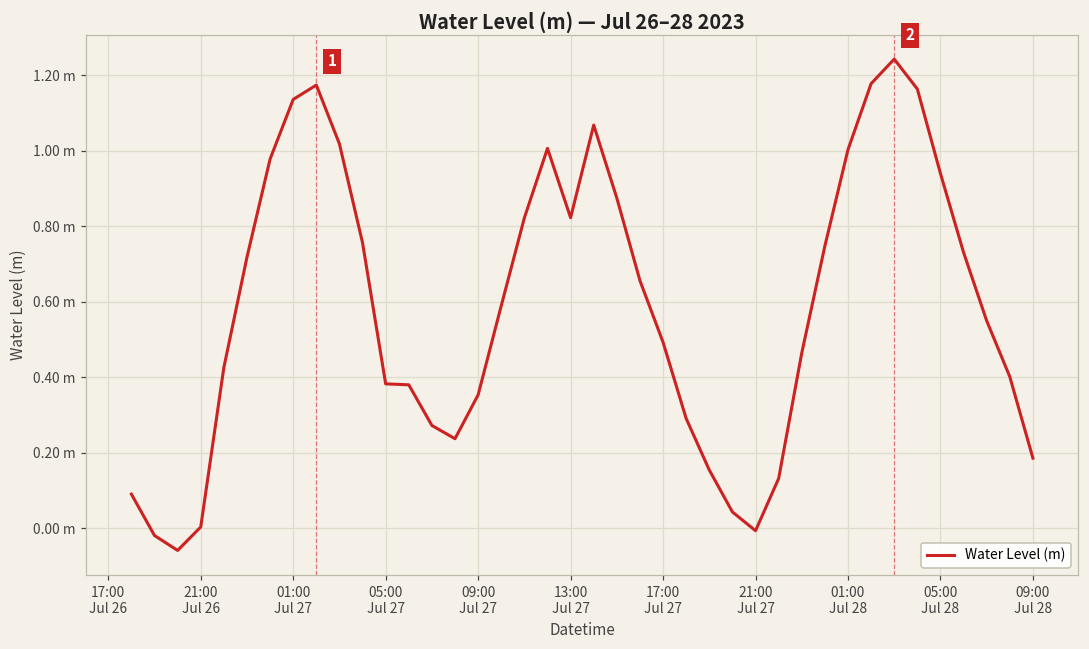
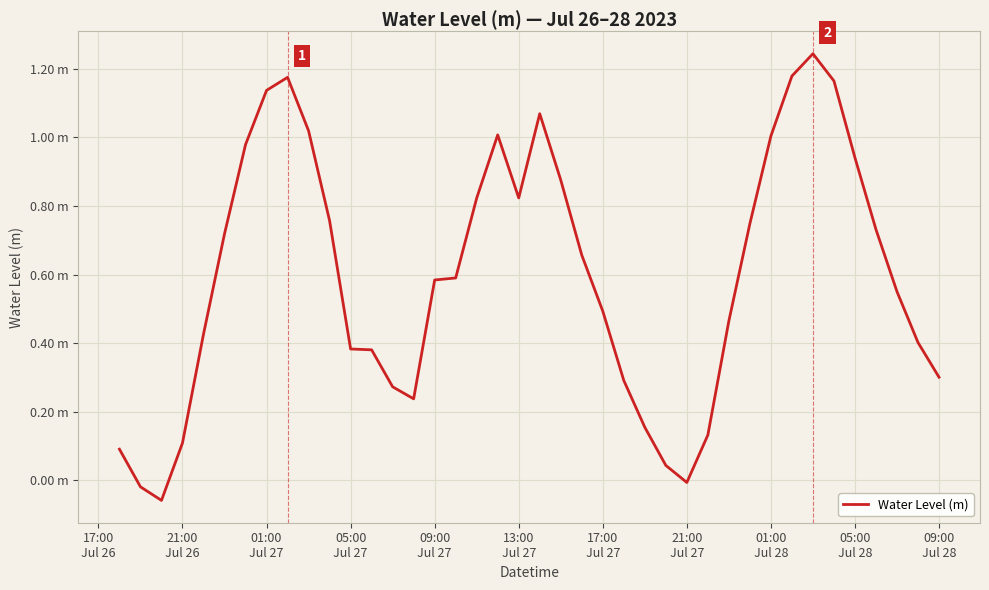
21:00 Jul 26: 0.00 m -> 0.11 m
09:00 Jul 27: 0.35 m -> 0.58 m
09:00 Jul 28: 0.19 m -> 0.30 m
